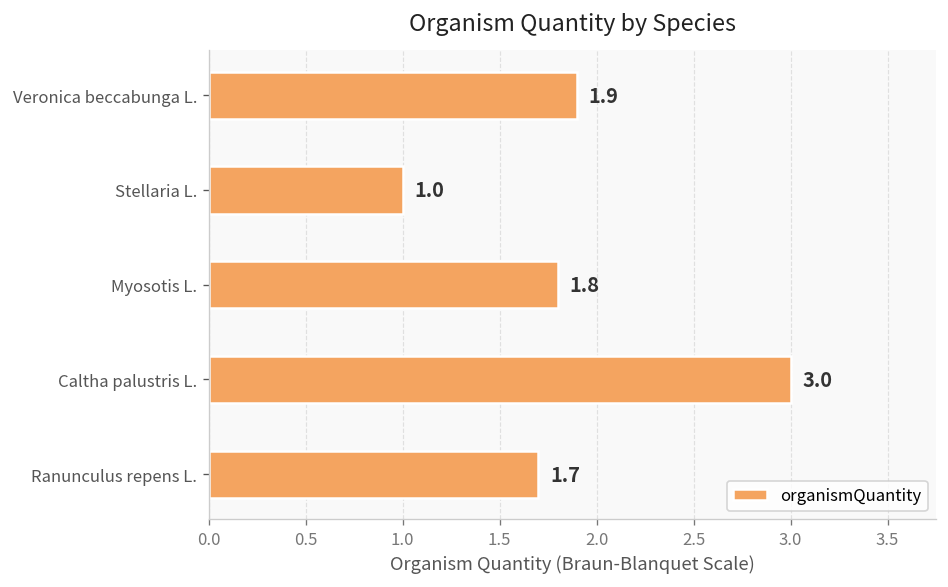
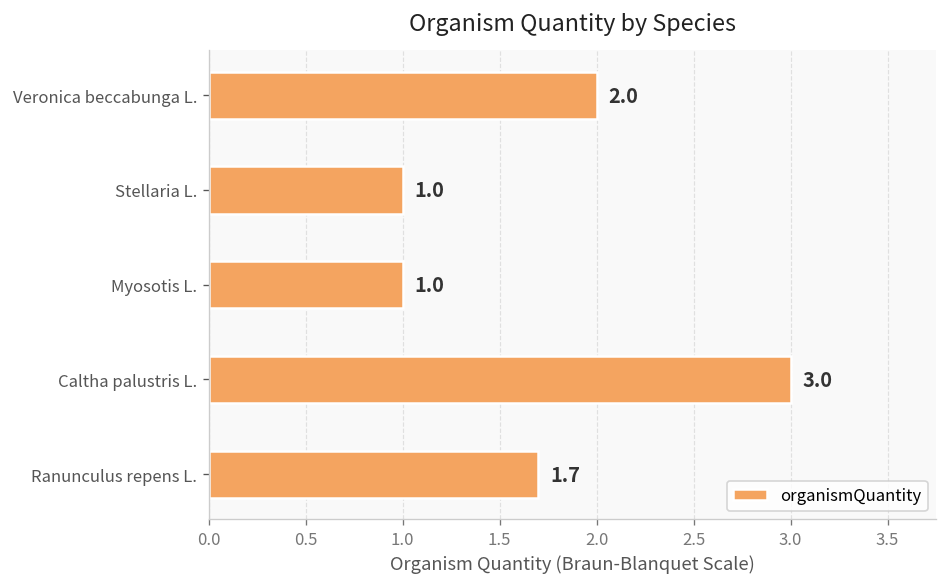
Veronica beccabunga L.: 1.9 -> 2.0
Myosotis L.: 1.8 -> 1.0
